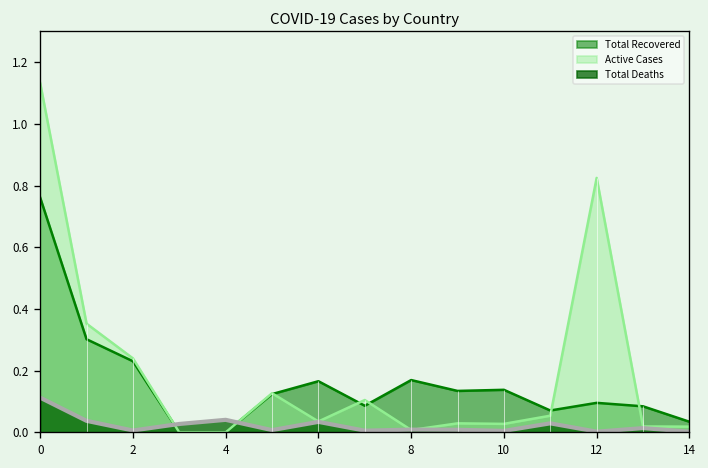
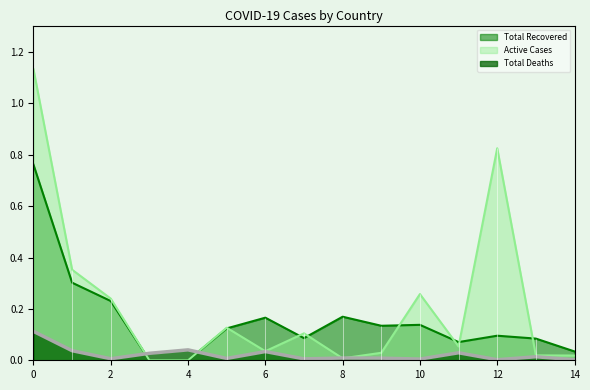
Active Cases, 10: 0.03 -> 0.26
